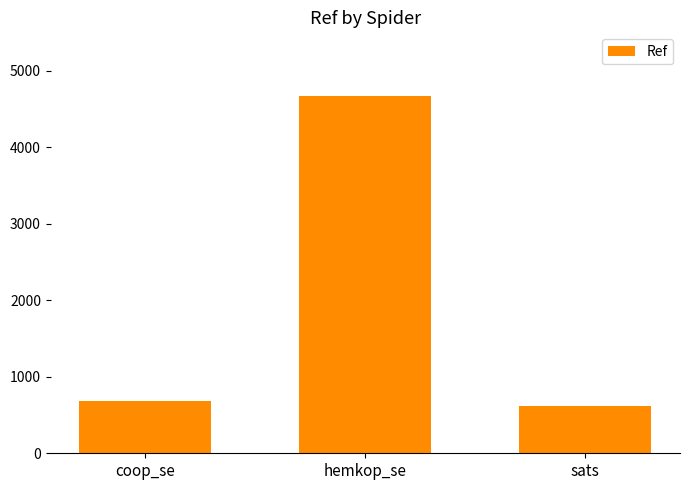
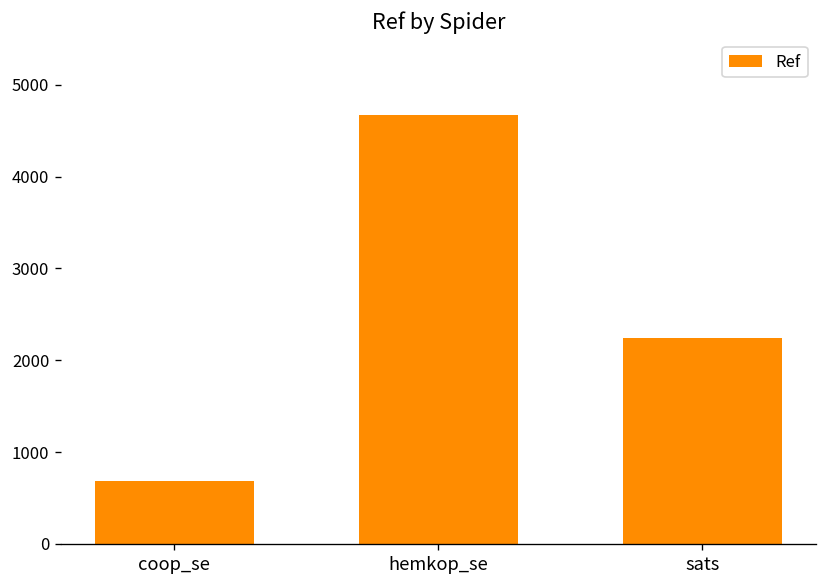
sats: 600 -> 2200
